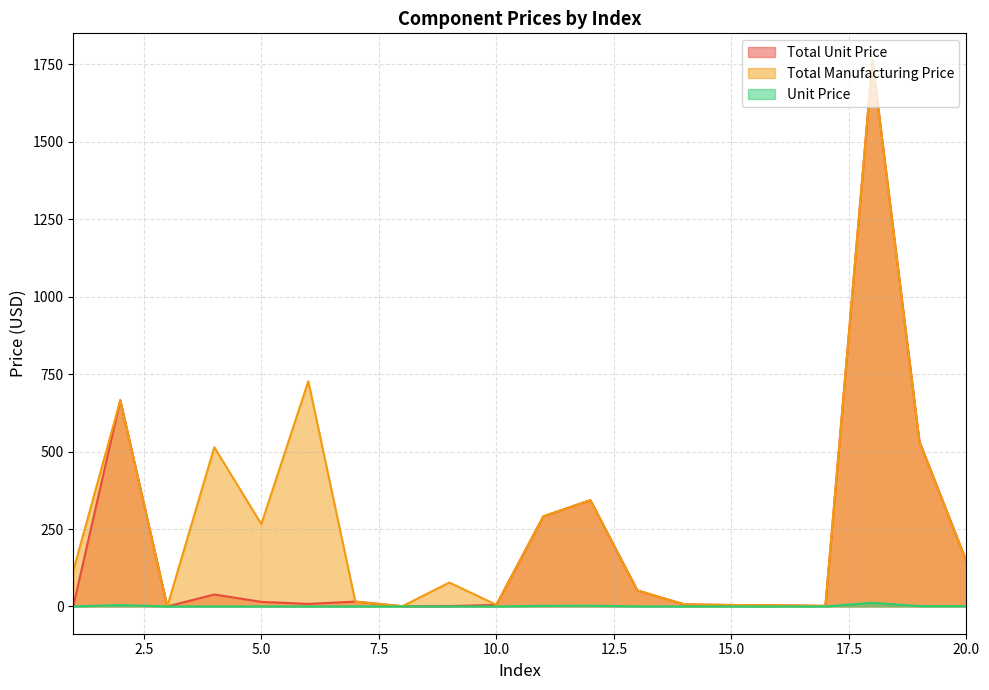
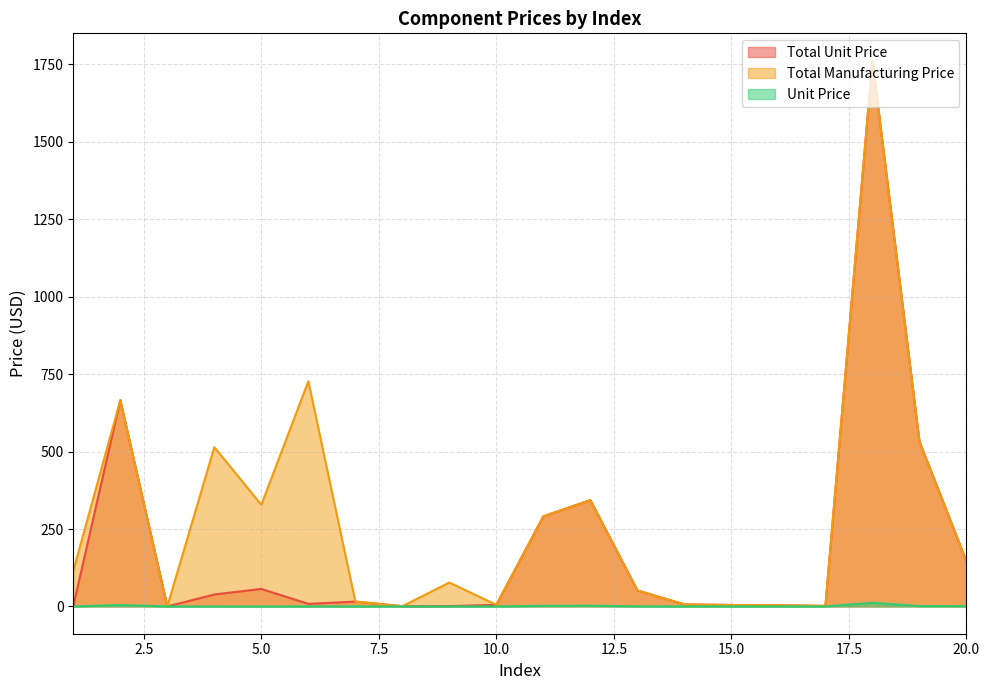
Total Unit Price, 5.0: 10 -> 60
Total Manufacturing Price, 5.0: 270 -> 330
